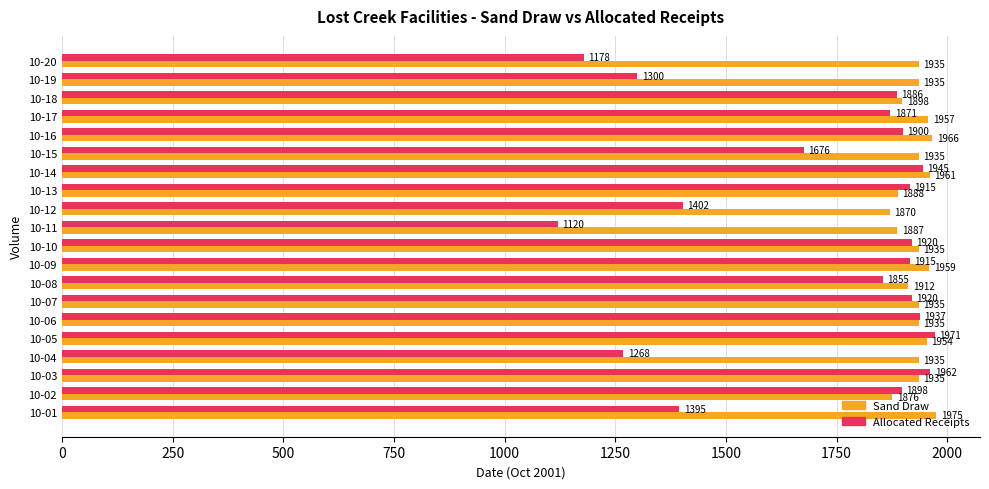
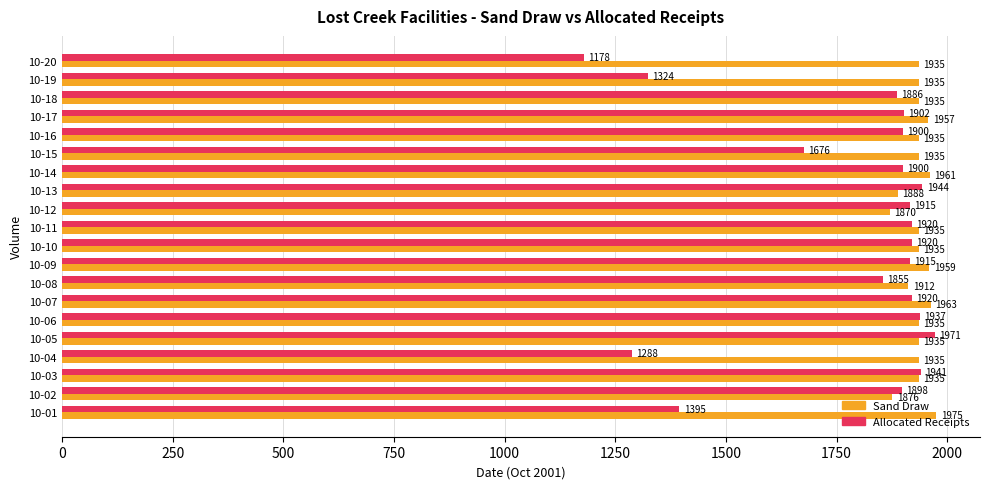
Allocated Receipts, 10-19: 1300 -> 1324
Sand Draw, 10-18: 1898 -> 1935
Allocated Receipts, 10-17: 1871 -> 1902
Sand Draw, 10-16: 1966 -> 1935
Allocated Receipts, 10-14: 1945 -> 1900
Allocated Receipts, 10-13: 1915 -> 1944
Allocated Receipts, 10-12: 1402 -> 1915
Allocated Receipts, 10-11: 1120 -> 1920
Sand Draw, 10-11: 1887 -> 1935
Sand Draw, 10-07: 1935 -> 1963
Sand Draw, 10-05: 1954 -> 1935
Allocated Receipts, 10-04: 1268 -> 1288
Allocated Receipts, 10-03: 1962 -> 1941
